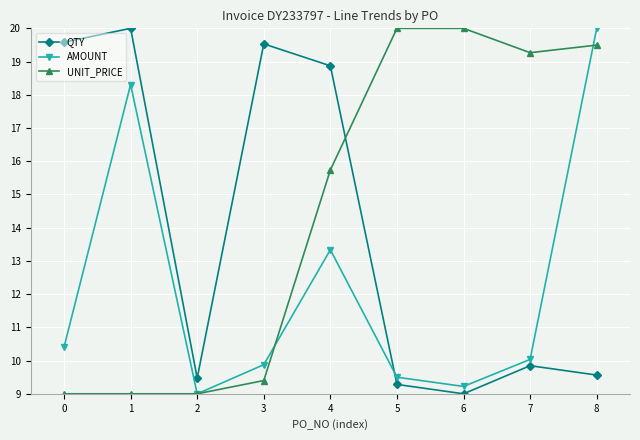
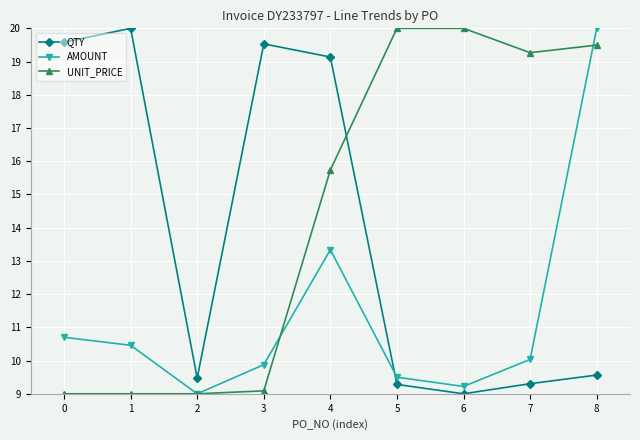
AMOUNT, 0: 10.4 -> 10.7
AMOUNT, 1: 18.3 -> 10.5
UNIT_PRICE, 3: 9.4 -> 9.1
QTY, 4: 18.9 -> 19.1
QTY, 7: 9.8 -> 9.3
